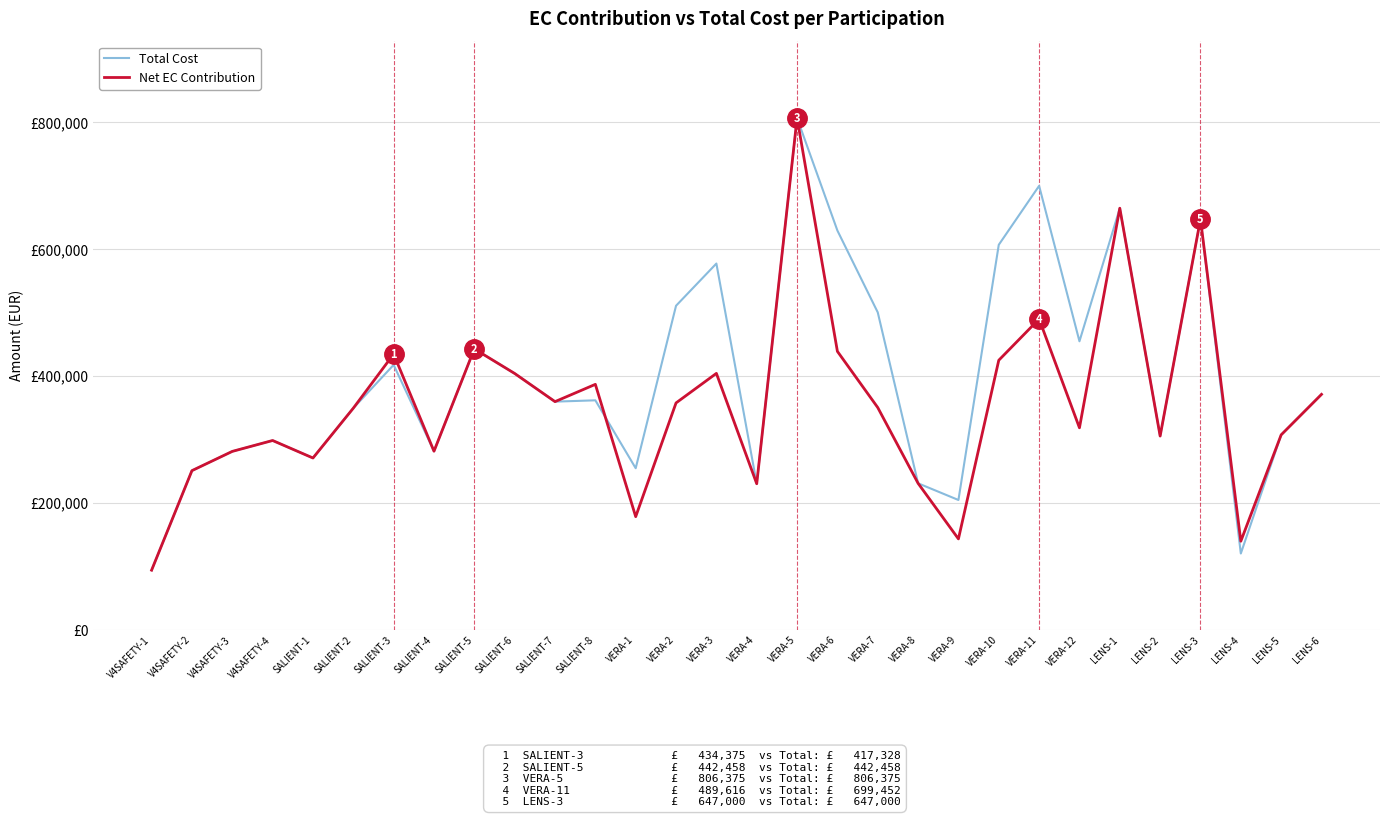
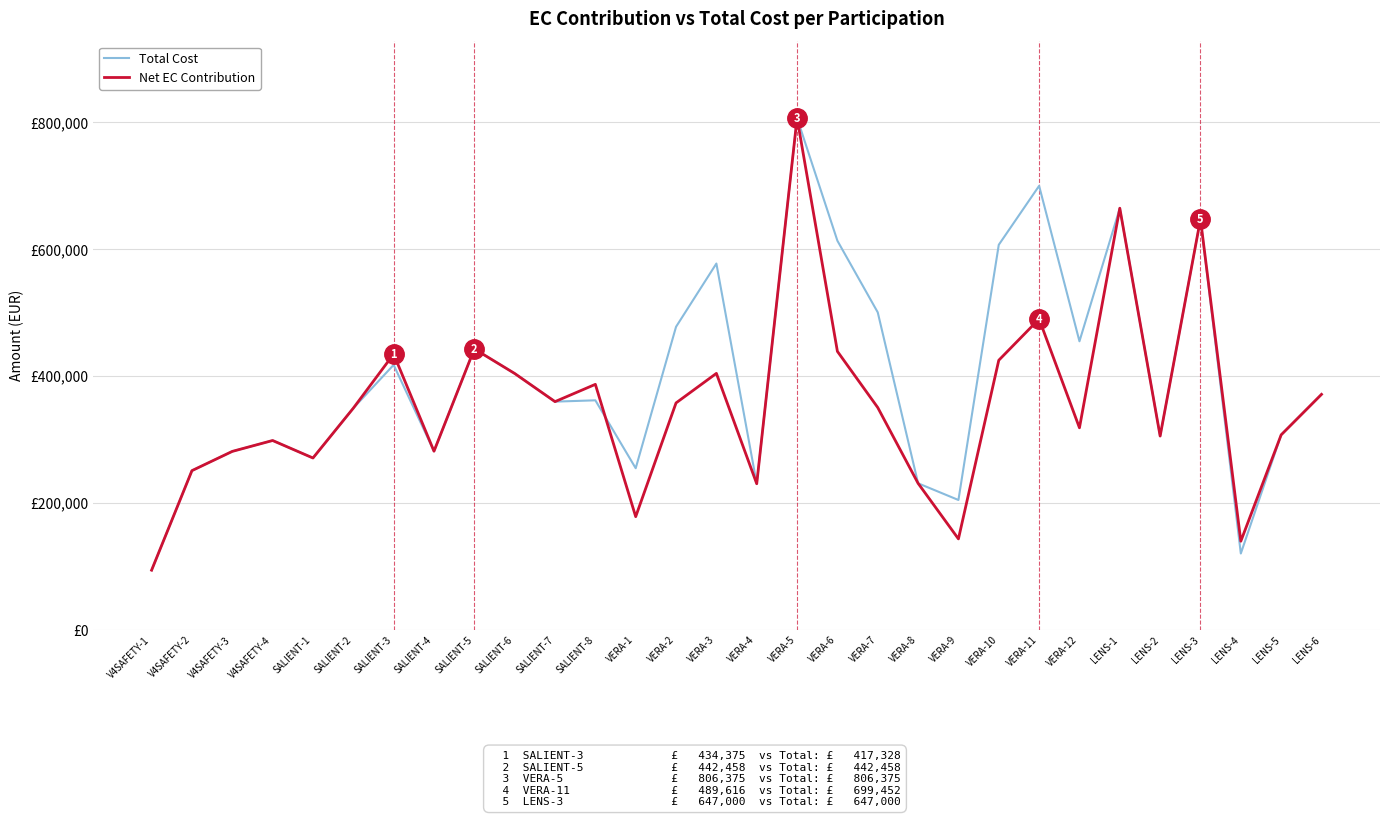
Total Cost, VERA-2: £510,000 -> £480,000
Total Cost, VERA-6: £630,000 -> £610,000
